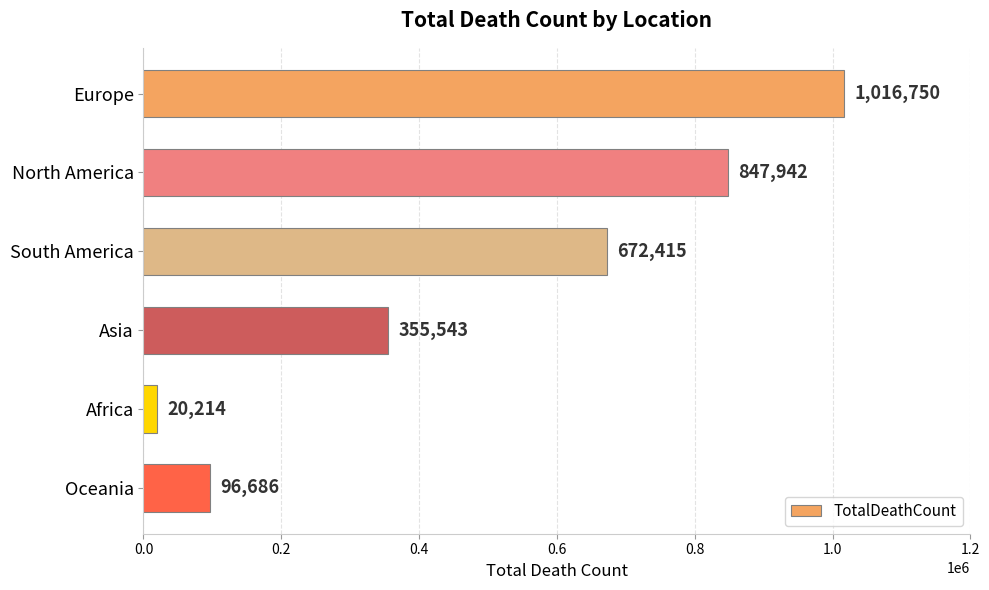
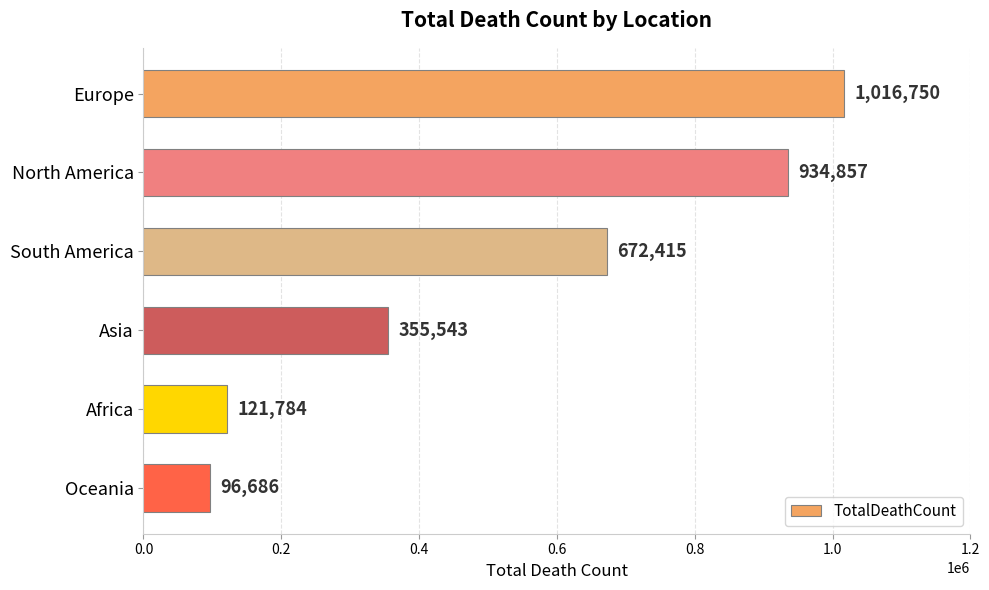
North America: 847,942 -> 934,857
Africa: 20,214 -> 121,784
